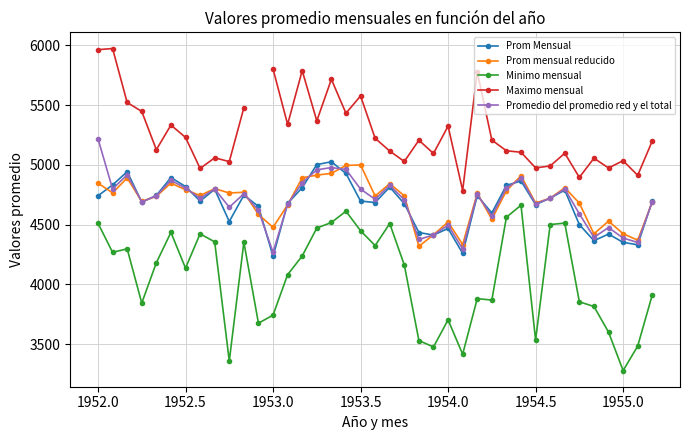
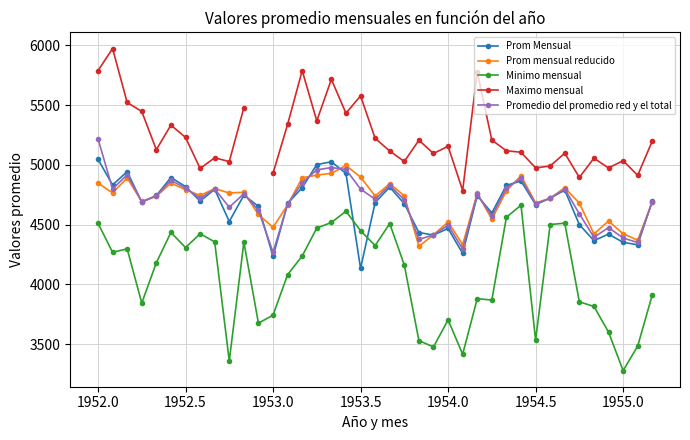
Prom Mensual, 1952.0: 4740 -> 5050
Maximo mensual, 1952.0: 5960 -> 5790
Minimo mensual, 1952.5: 4140 -> 4310
Maximo mensual, 1953.0: 5800 -> 4930
Prom Mensual, 1953.5: 4700 -> 4130
Prom mensual reducido, 1953.5: 5000 -> 4900
Maximo mensual, 1954.0: 5320 -> 5160
